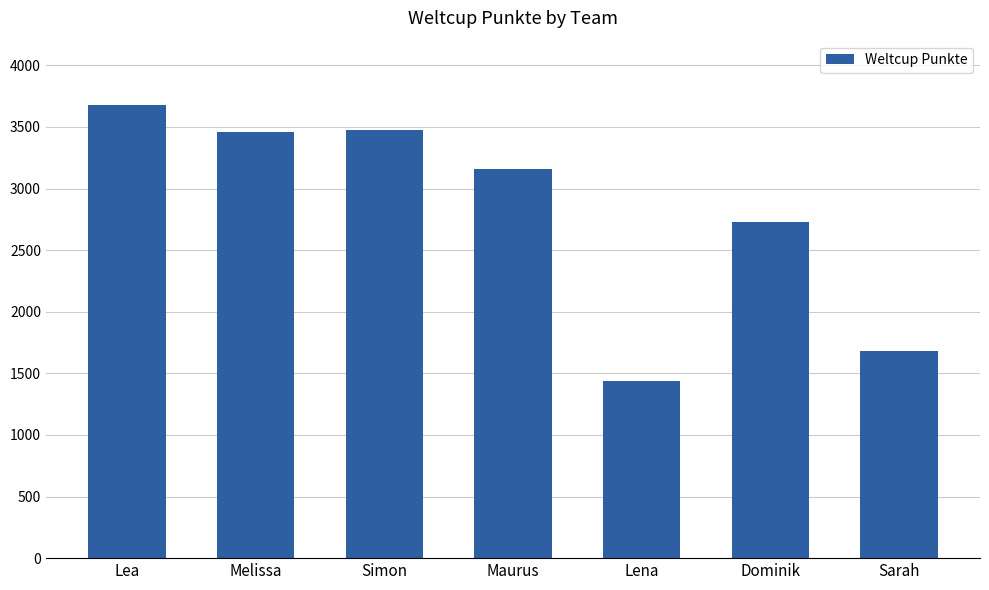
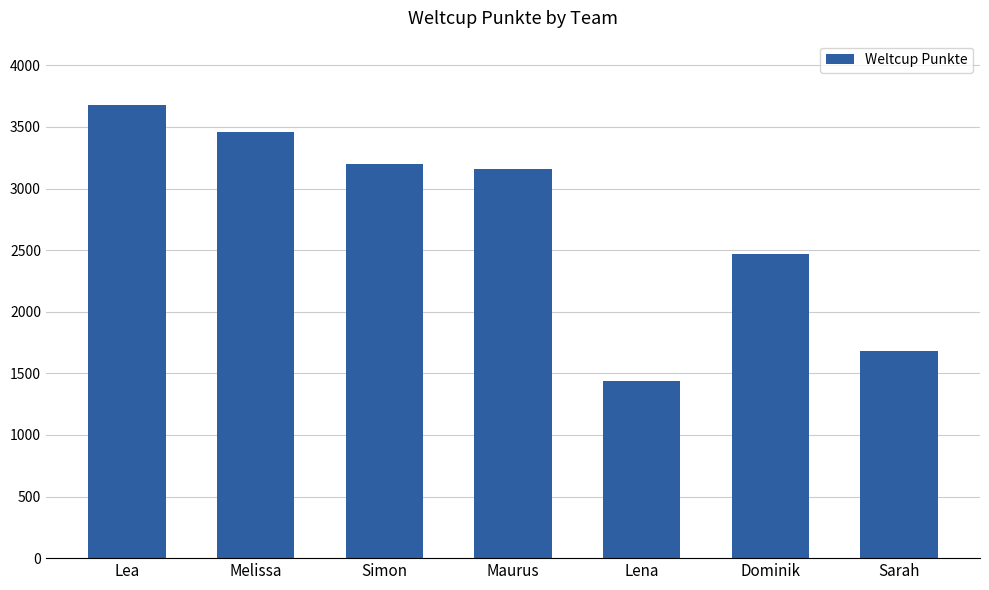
Simon: 3470 -> 3200
Dominik: 2730 -> 2470
